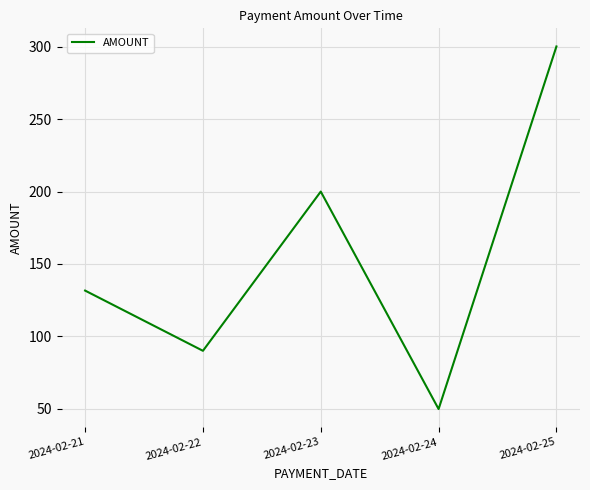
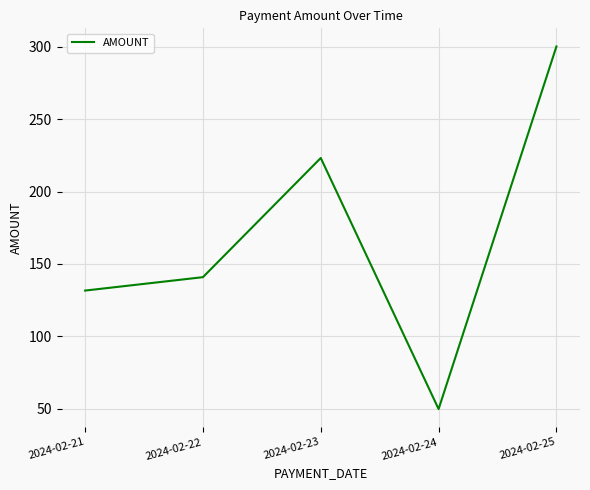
2024-02-22: 90 -> 141
2024-02-23: 200 -> 223
